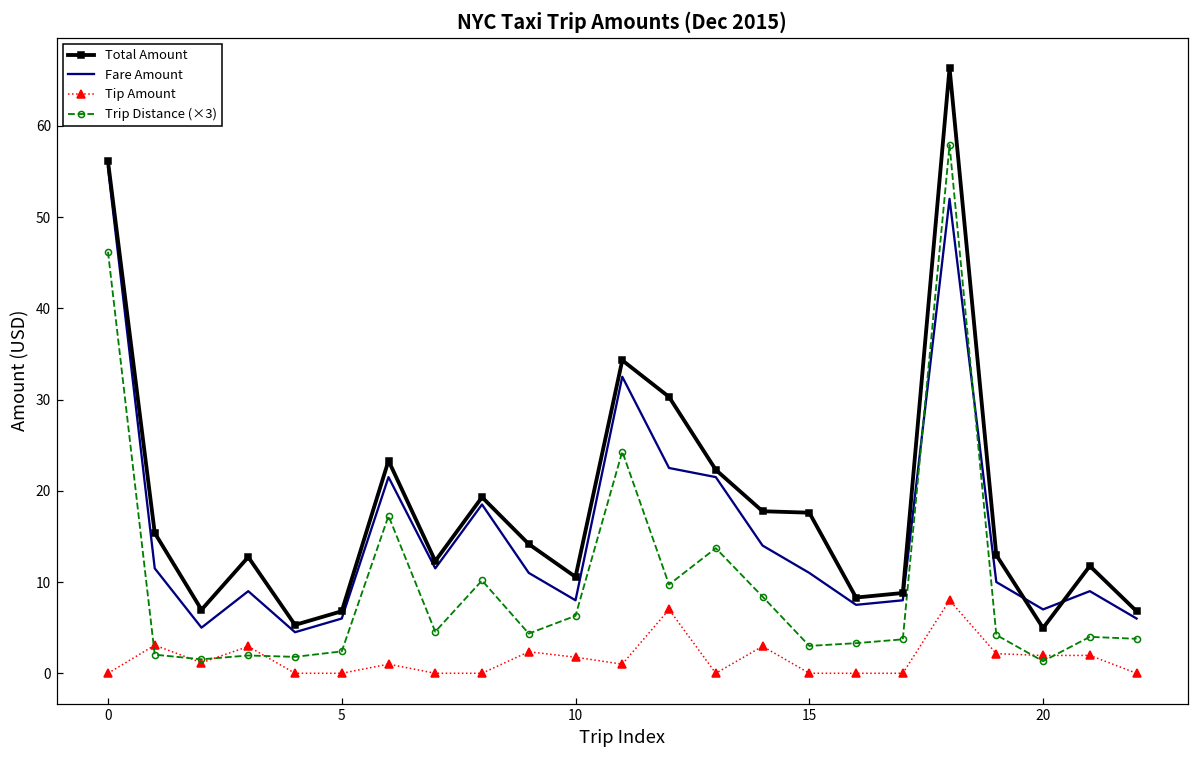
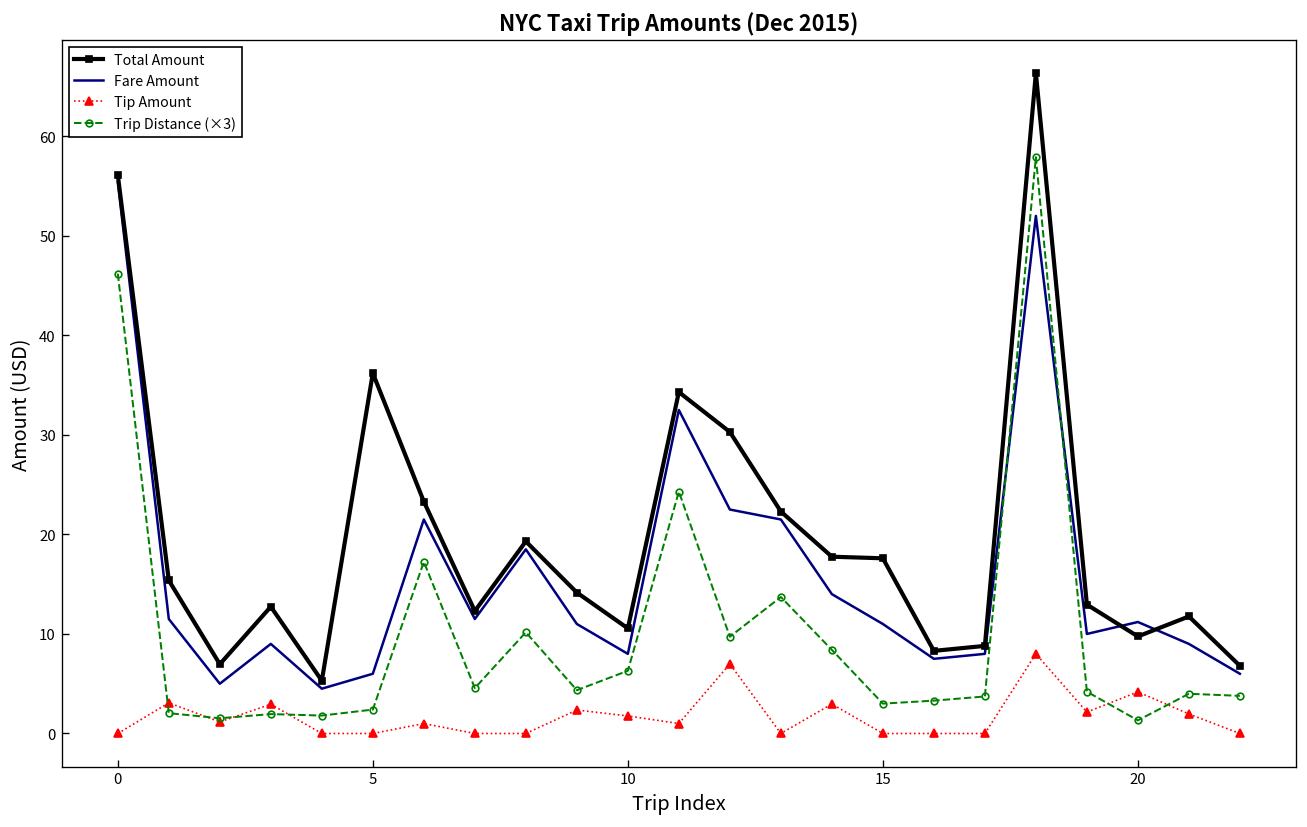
Total Amount, 5: 7 -> 36
Total Amount, 20: 5 -> 10
Fare Amount, 20: 7 -> 11
Tip Amount, 20: 2 -> 4
